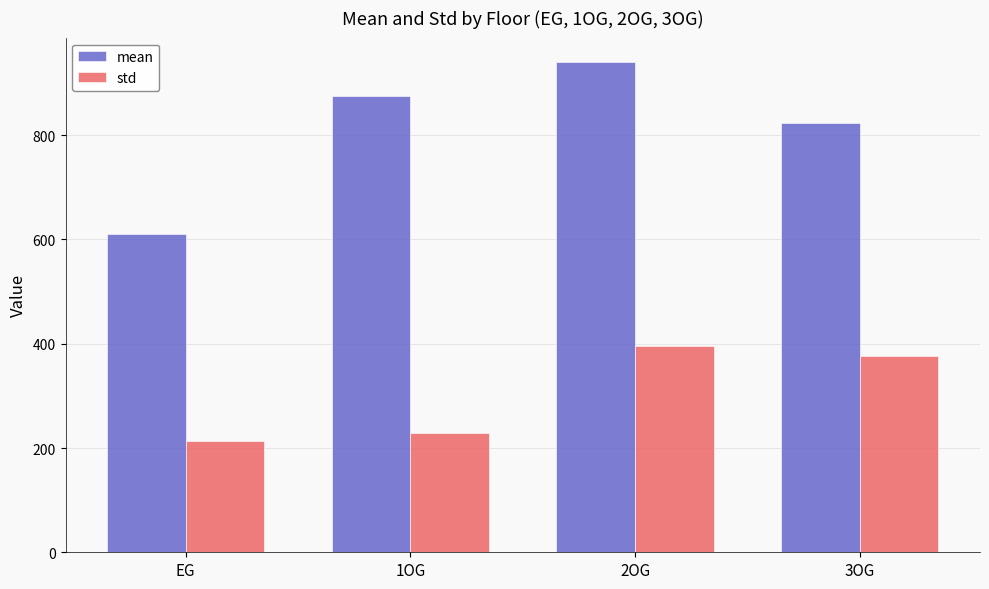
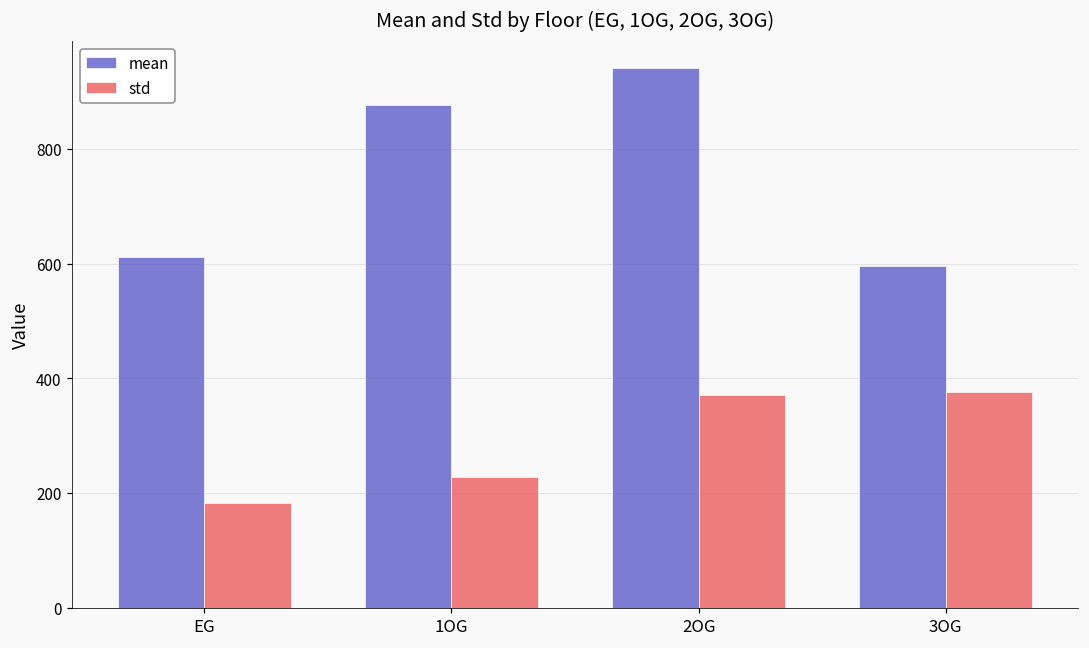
std, EG: 210 -> 180
std, 2OG: 400 -> 370
mean, 3OG: 820 -> 600
